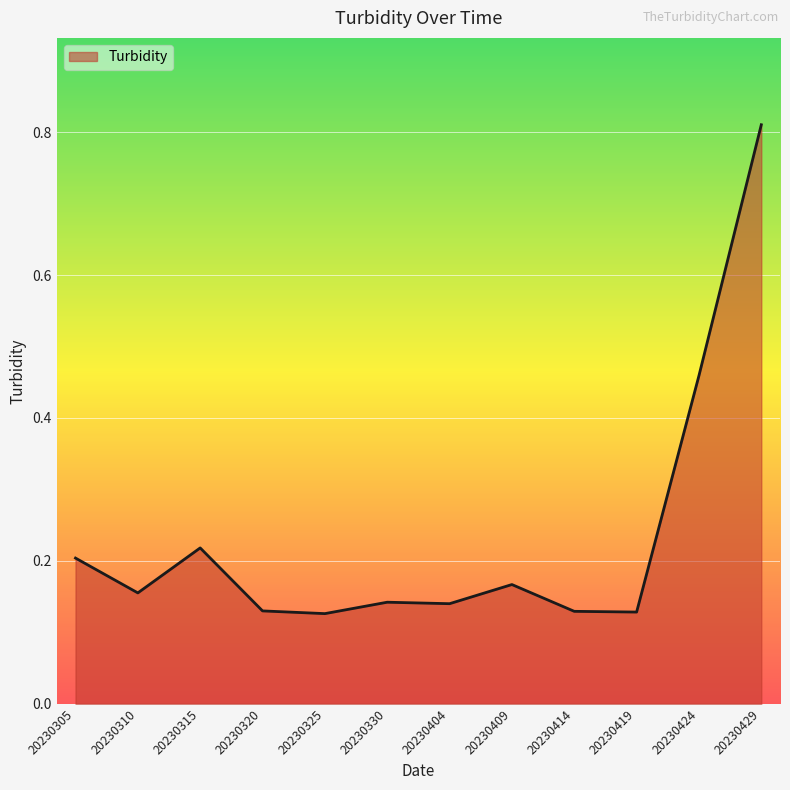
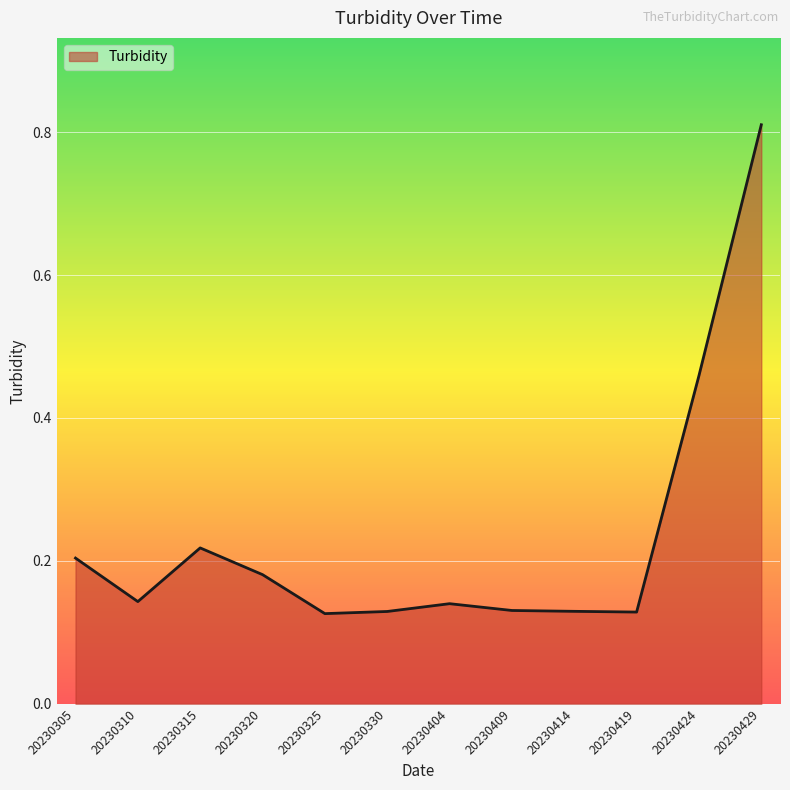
20230310: 0.16 -> 0.14
20230320: 0.13 -> 0.18
20230330: 0.14 -> 0.13
20230409: 0.17 -> 0.13
